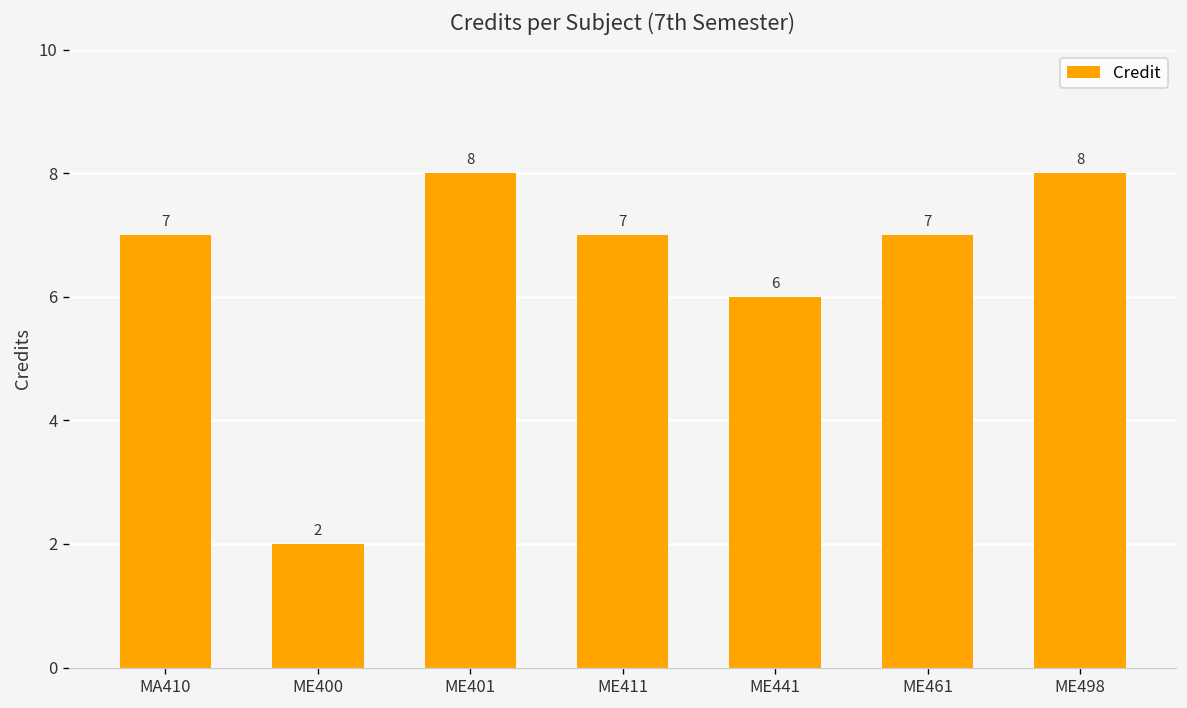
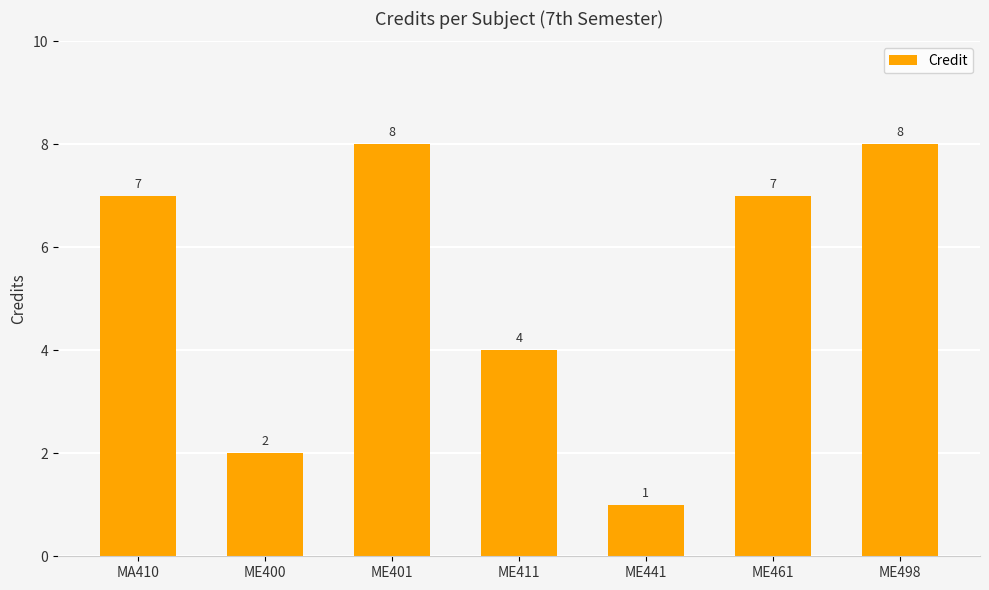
ME411: 7 -> 4
ME441: 6 -> 1
